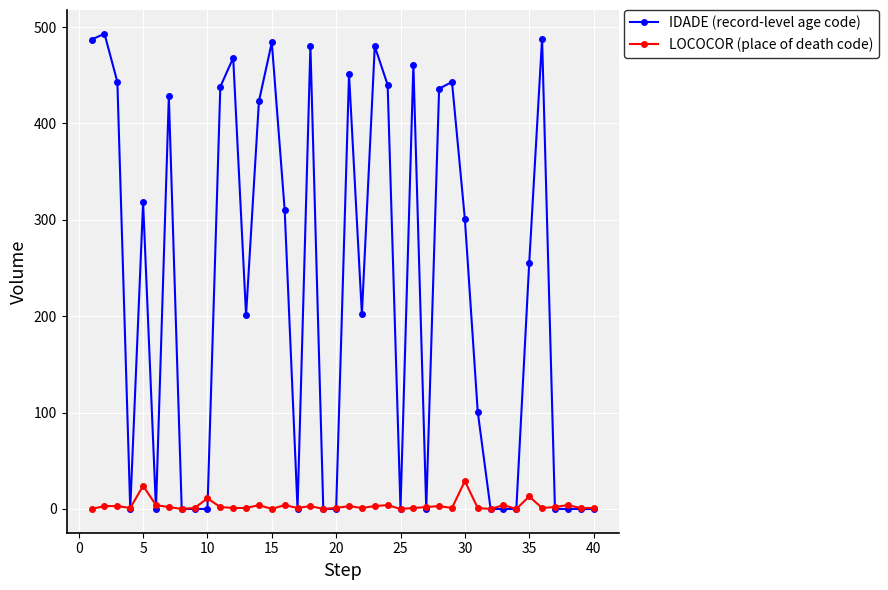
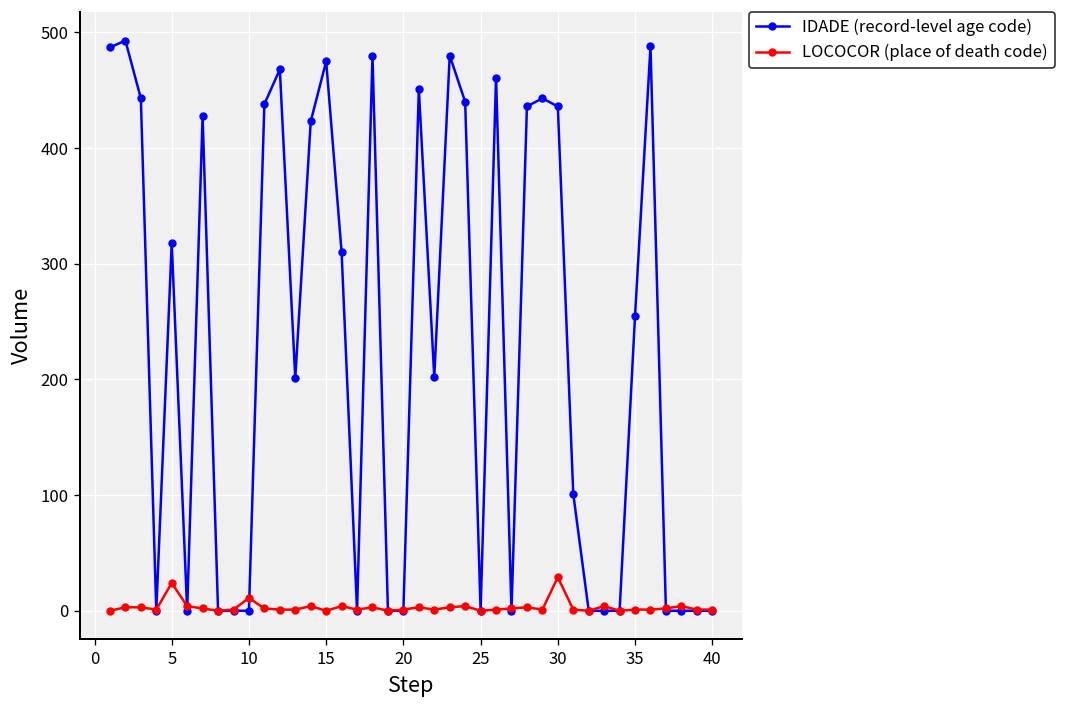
IDADE (record-level age code), 15: 484 -> 475
IDADE (record-level age code), 30: 300 -> 440
LOCOCOR (place of death code), 35: 10 -> 0
